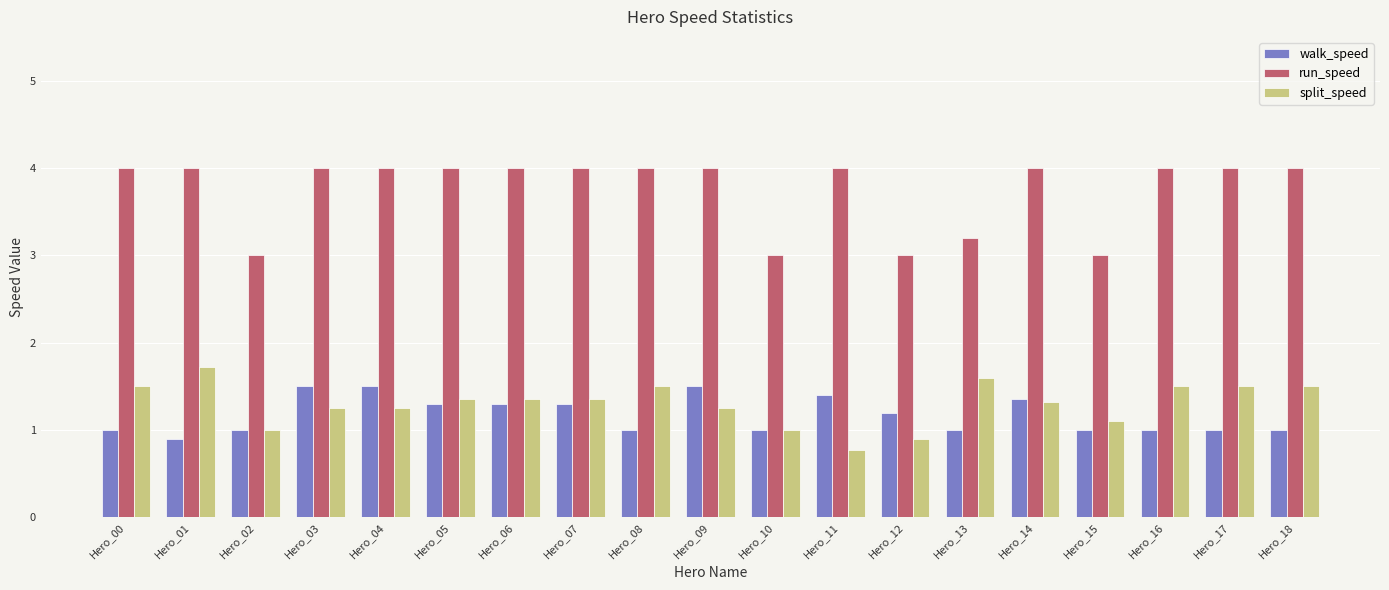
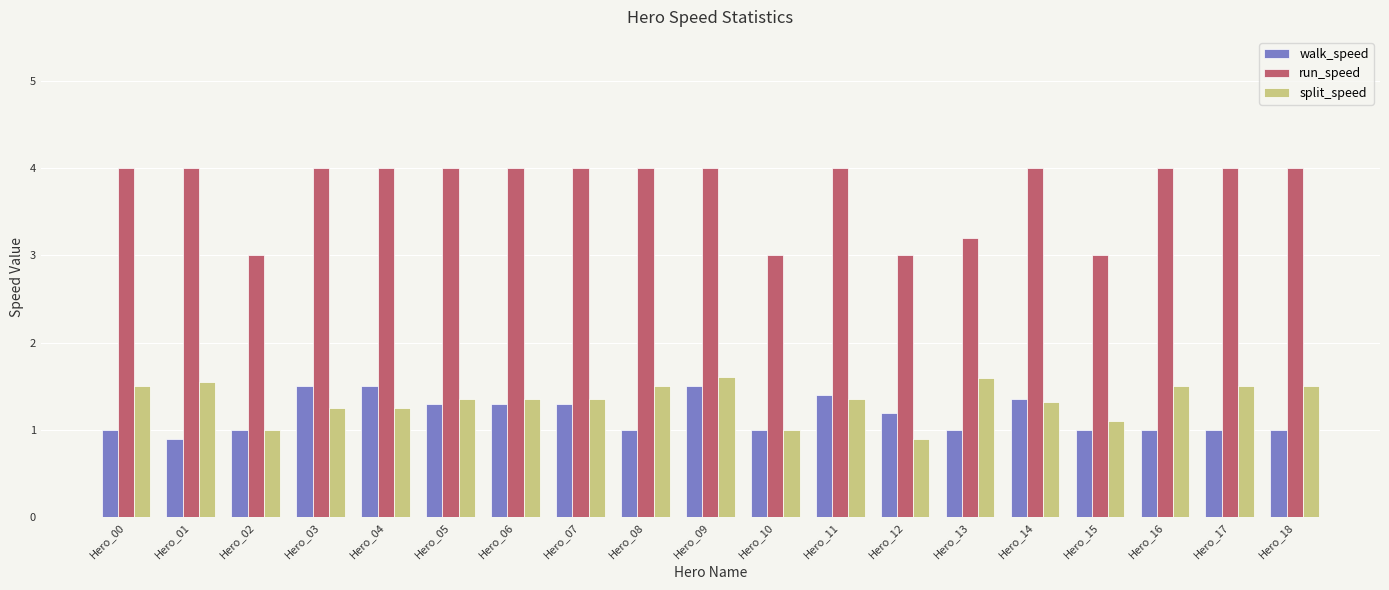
split_speed, Hero_01: 1.7 -> 1.6
split_speed, Hero_09: 1.3 -> 1.6
split_speed, Hero_11: 0.8 -> 1.4
